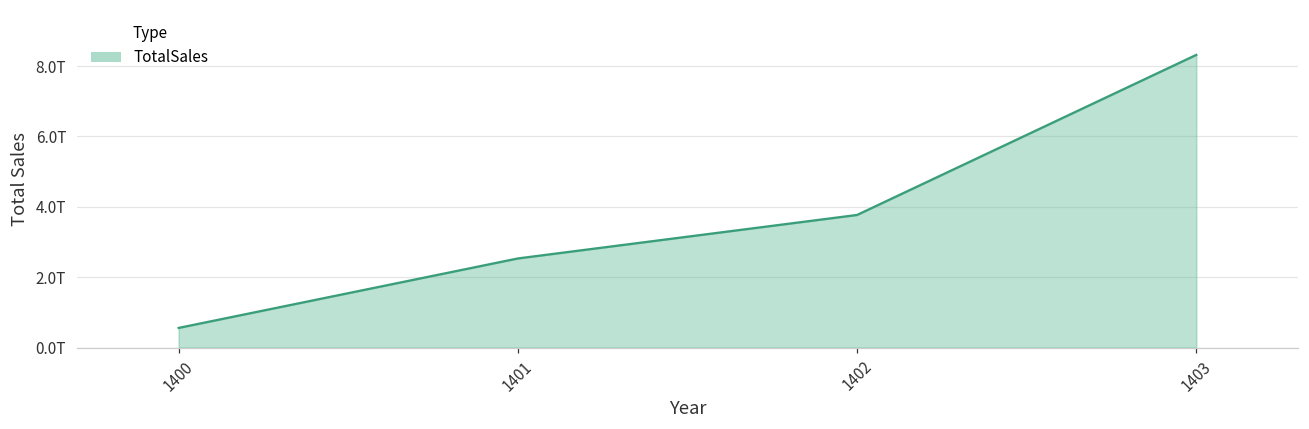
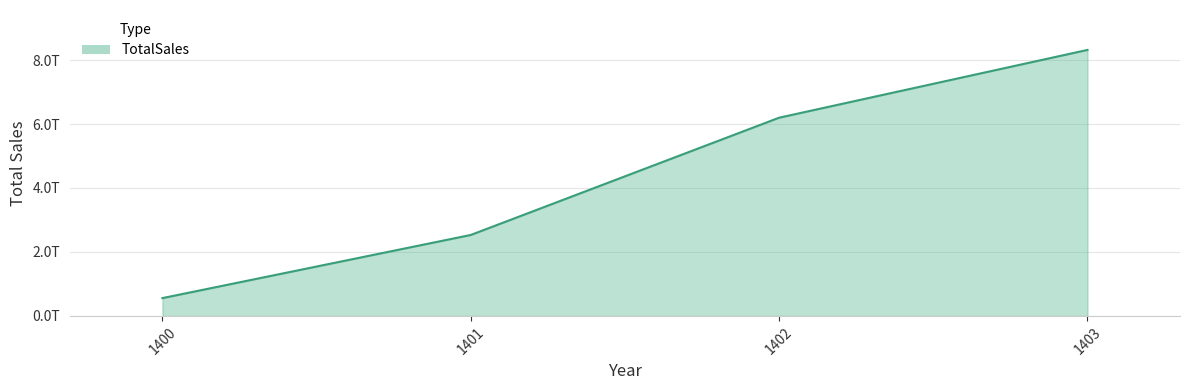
1402: 3.8T -> 6.2T
